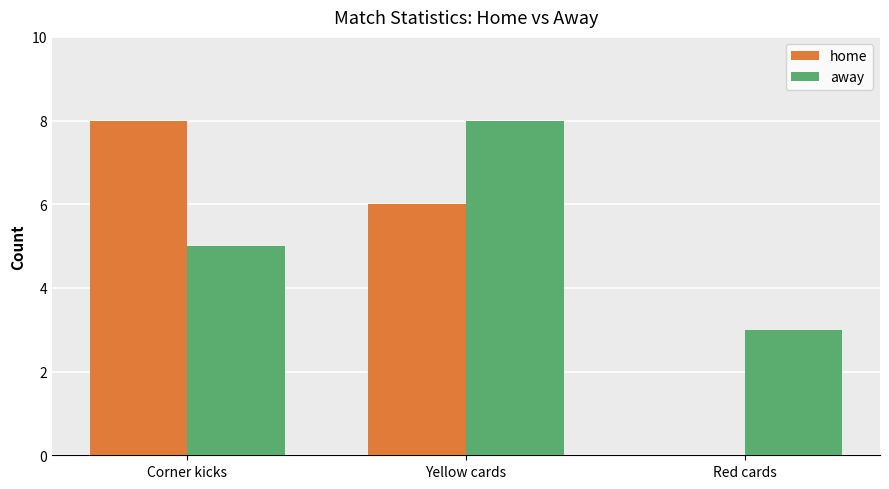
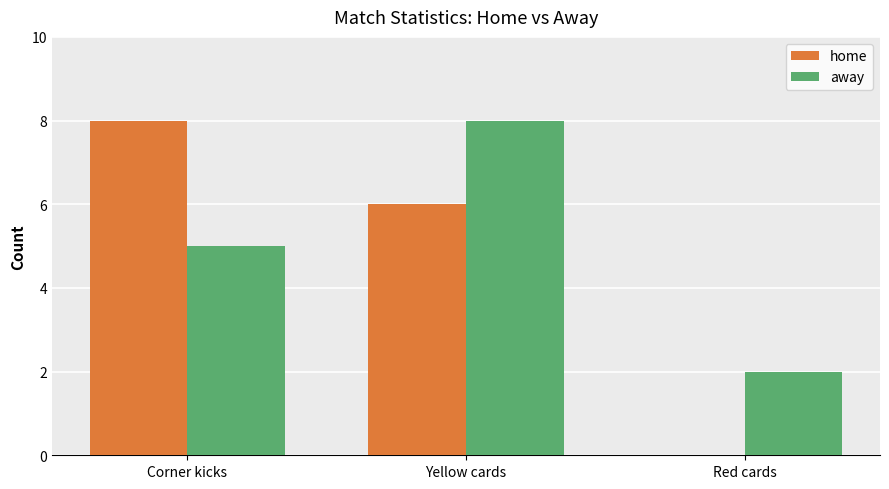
away, Red cards: 3 -> 2
